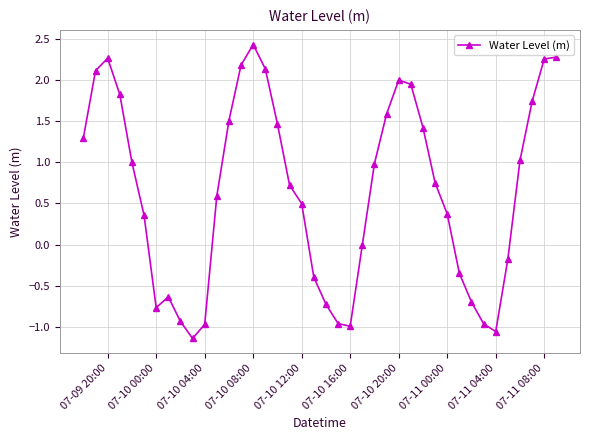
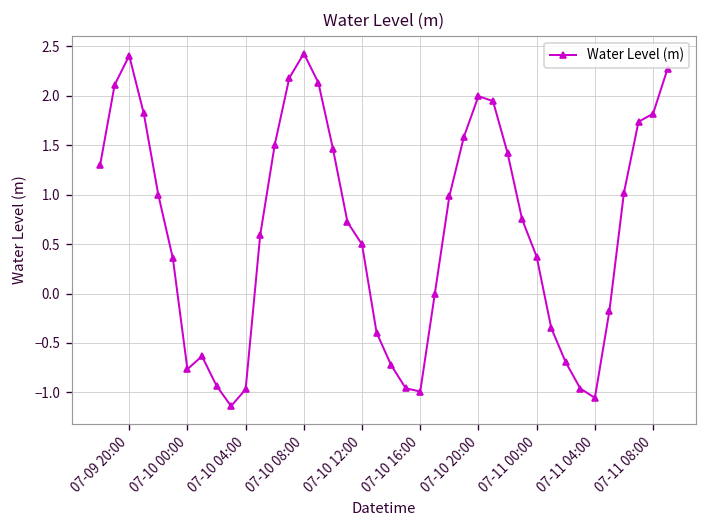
07-09 20:00: 2.3 -> 2.4
07-11 08:00: 2.3 -> 1.8
